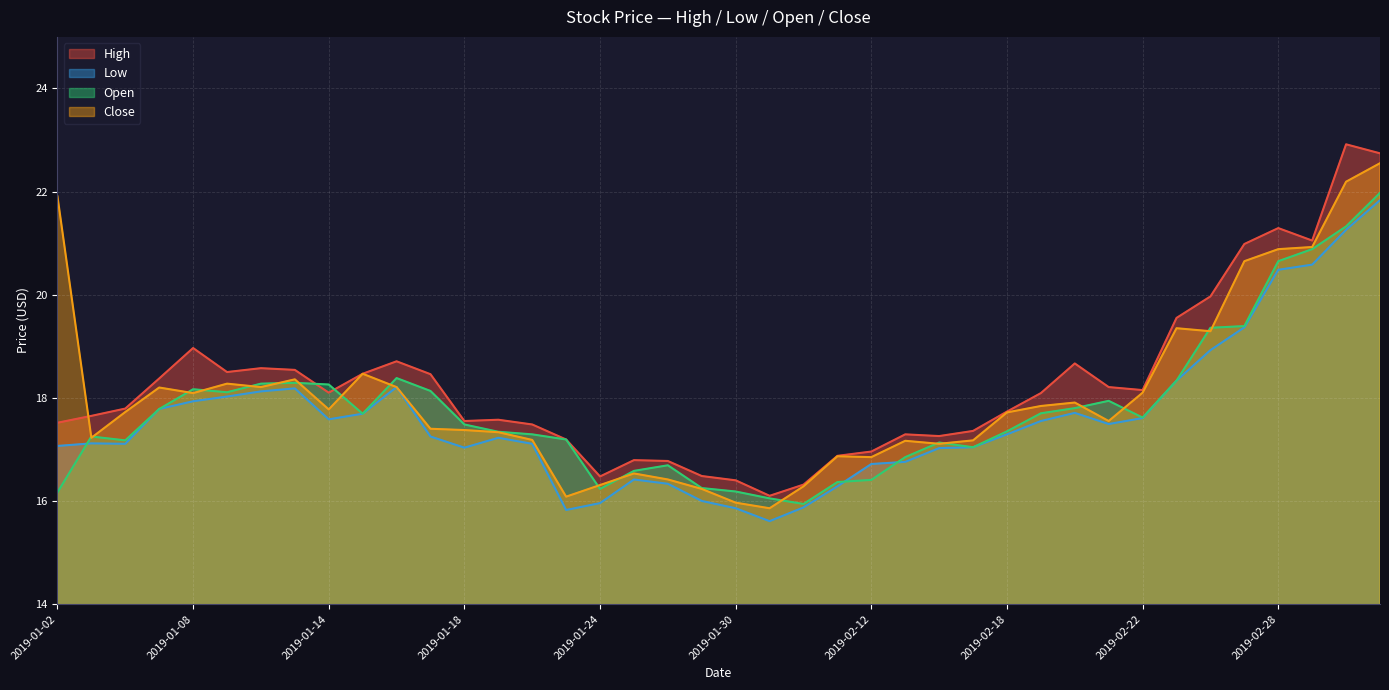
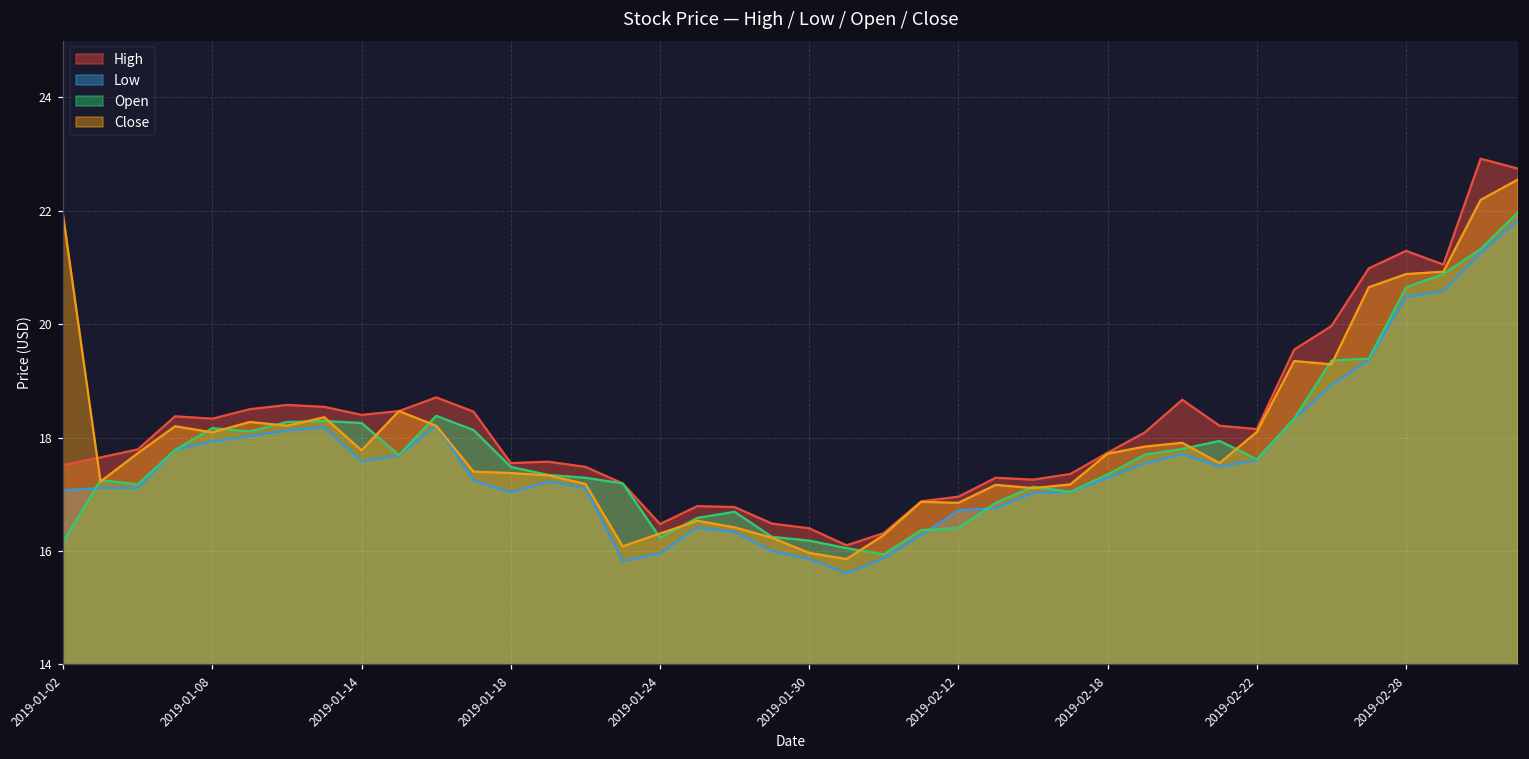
High, 2019-01-08: 19.0 -> 18.3
High, 2019-01-14: 18.1 -> 18.4
